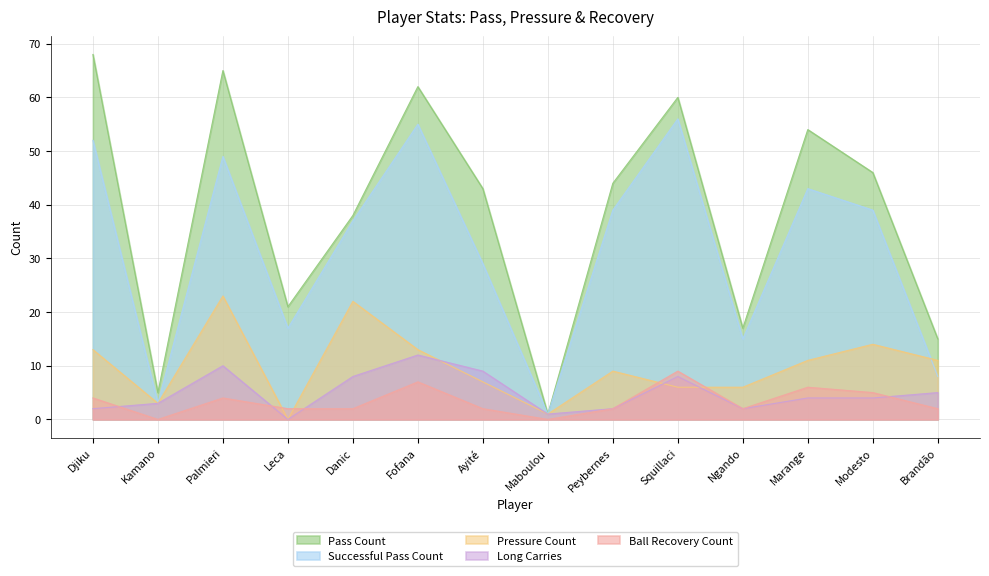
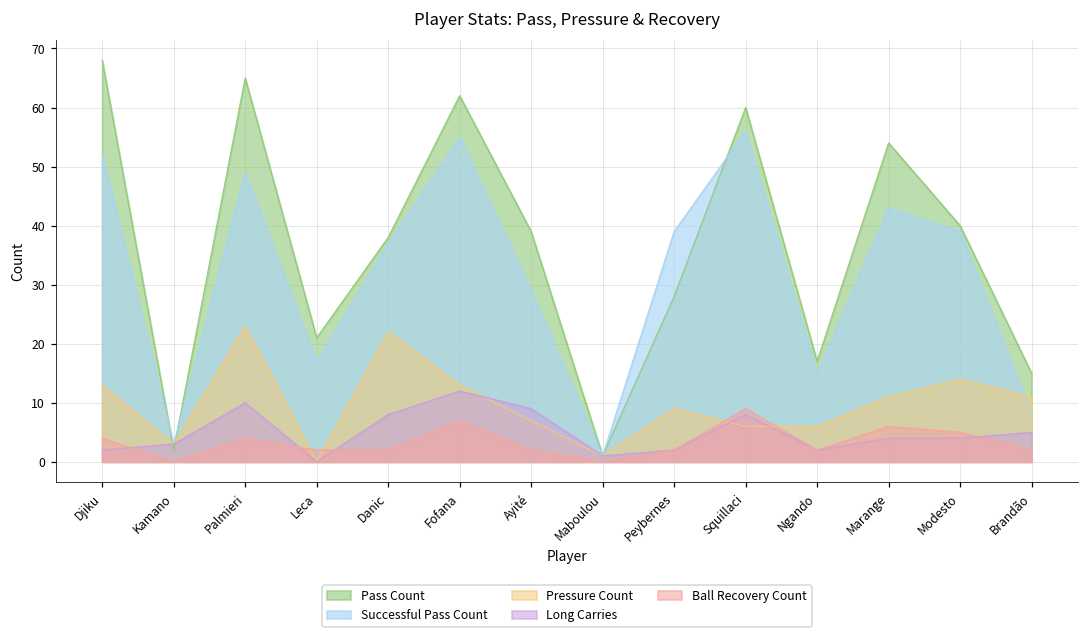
Pass Count, Kamano: 5 -> 2
Pass Count, Ayité: 43 -> 39
Pass Count, Peybernes: 44 -> 28
Pass Count, Modesto: 46 -> 40
